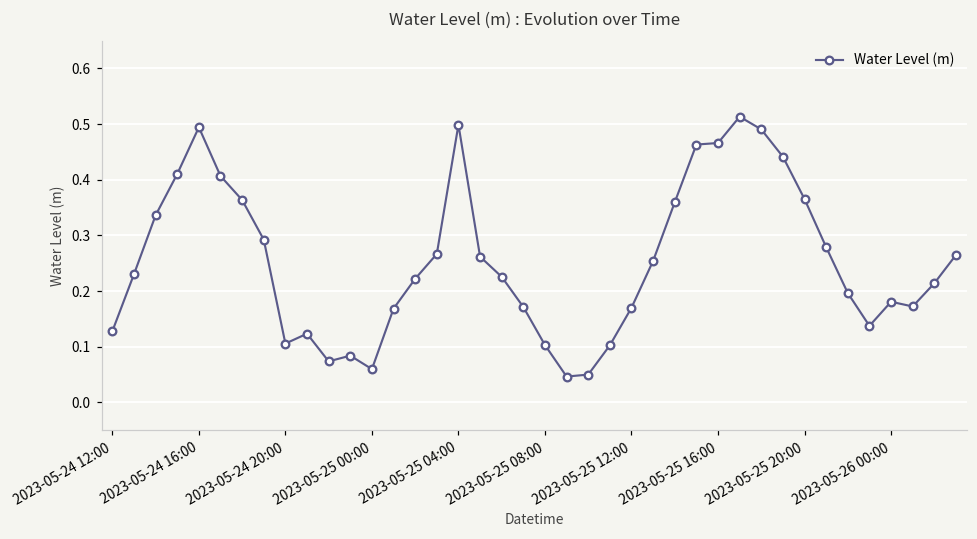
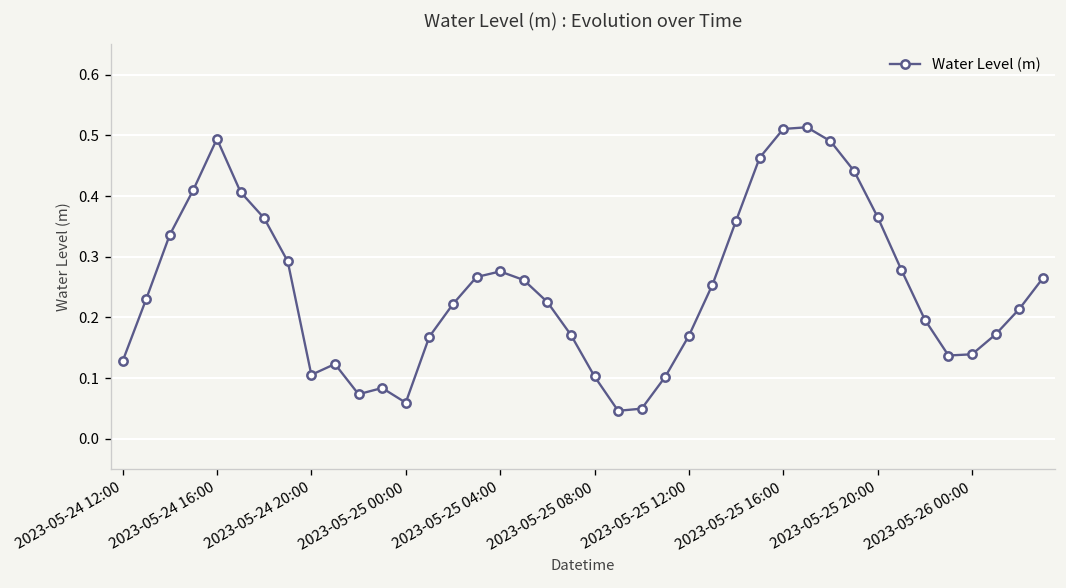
2023-05-25 04:00: 0.50 -> 0.28
2023-05-25 16:00: 0.47 -> 0.51
2023-05-26 00:00: 0.18 -> 0.14
